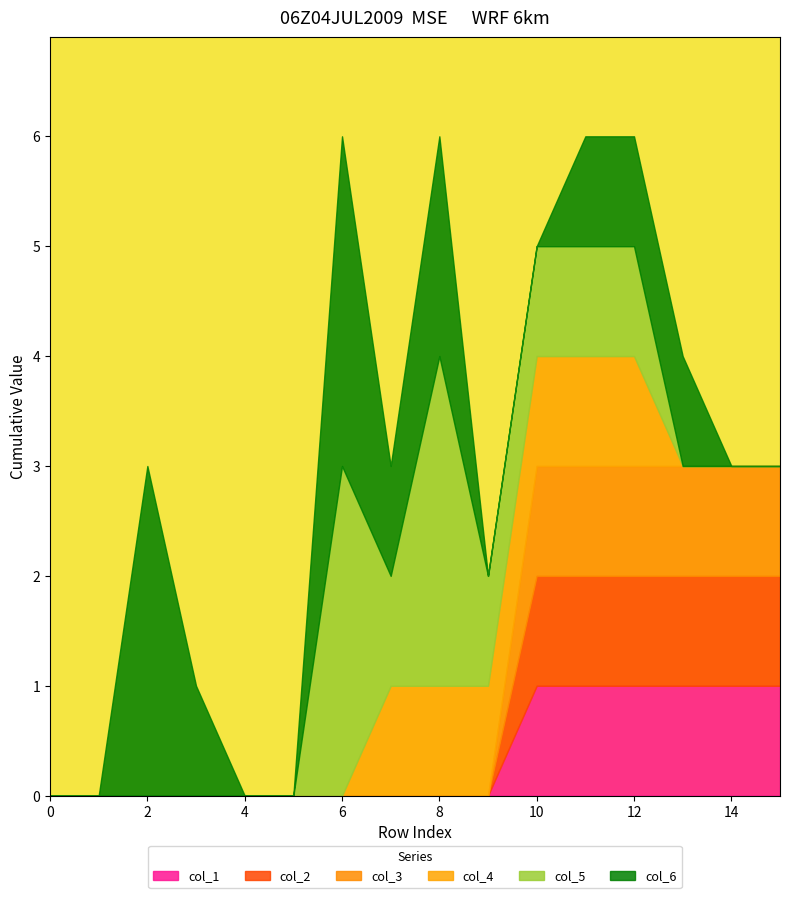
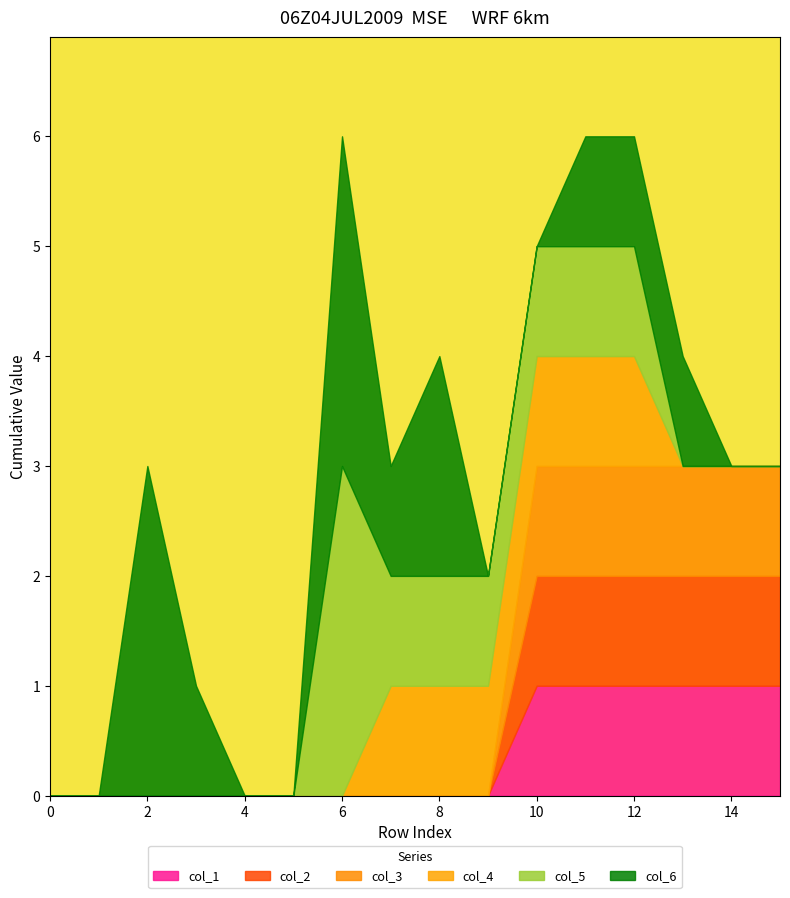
col_5, 8: 3 -> 1
